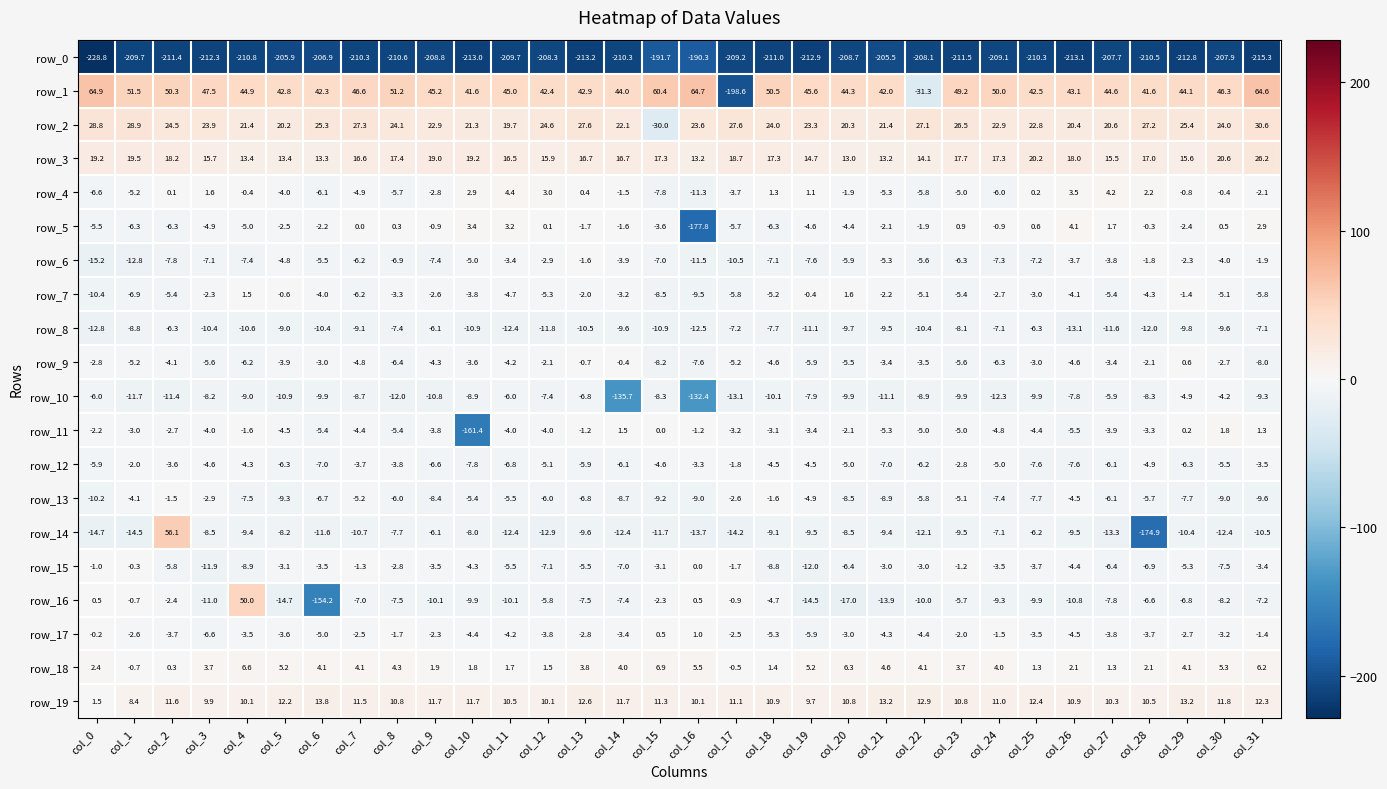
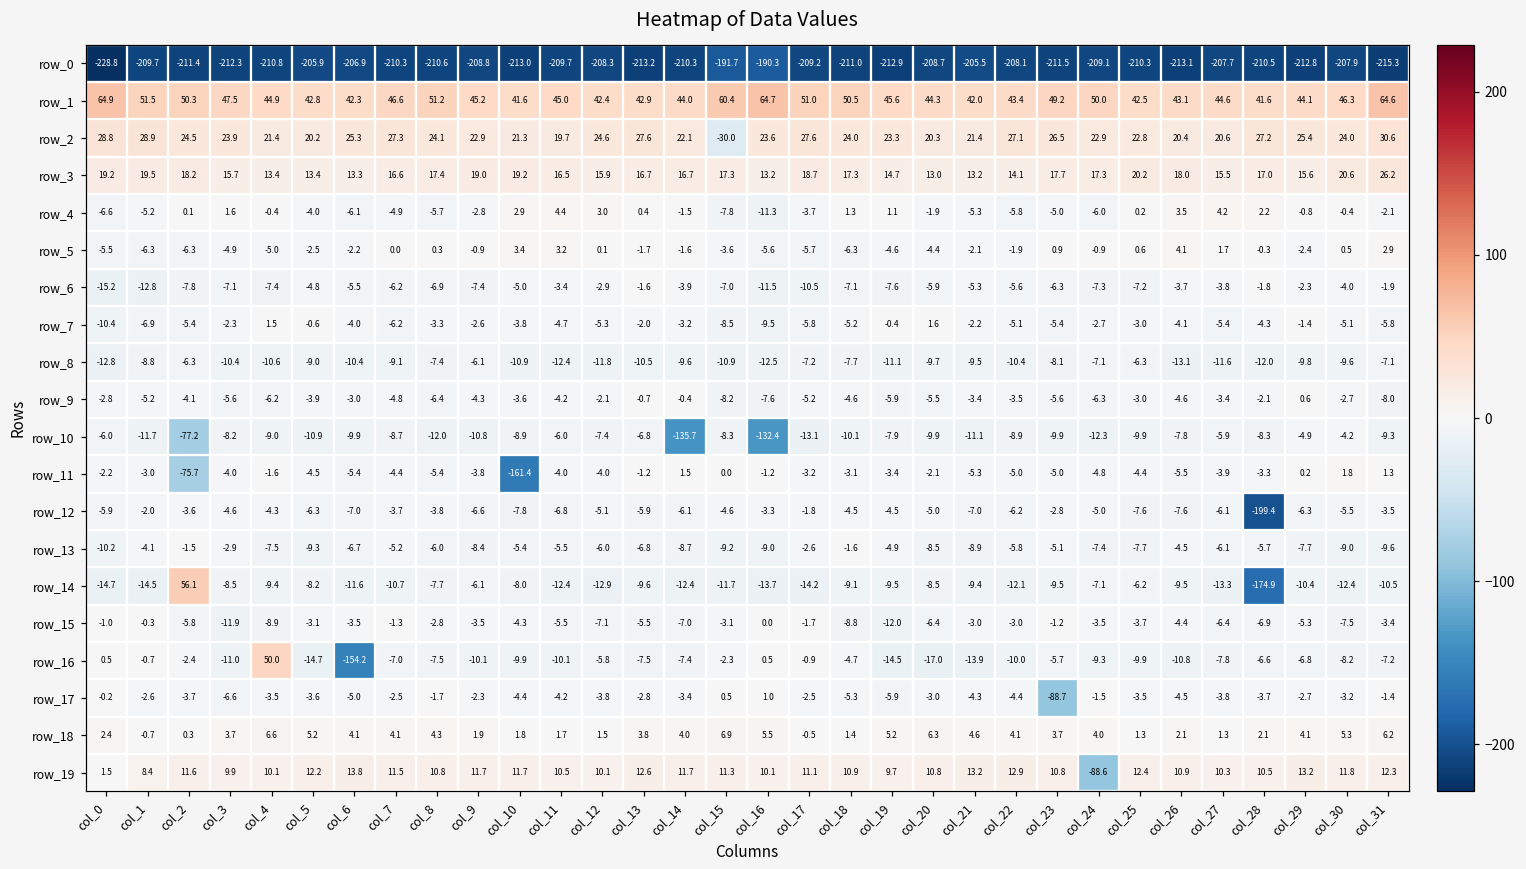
row_1, col_17: -198.6 -> 51.0
row_1, col_22: -31.3 -> 43.4
row_5, col_16: -177.8 -> -5.6
row_10, col_2: -11.4 -> -77.2
row_11, col_2: -2.7 -> -75.7
row_12, col_28: -4.9 -> -199.4
row_17, col_23: -2.0 -> -88.7
row_19, col_24: 11.0 -> -88.6
